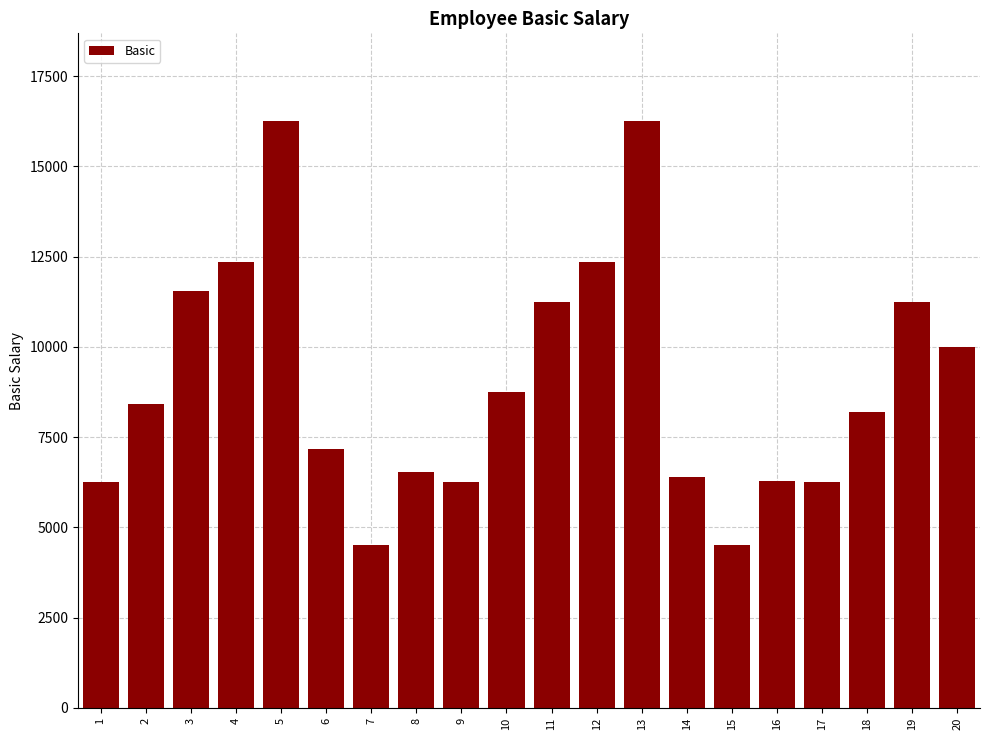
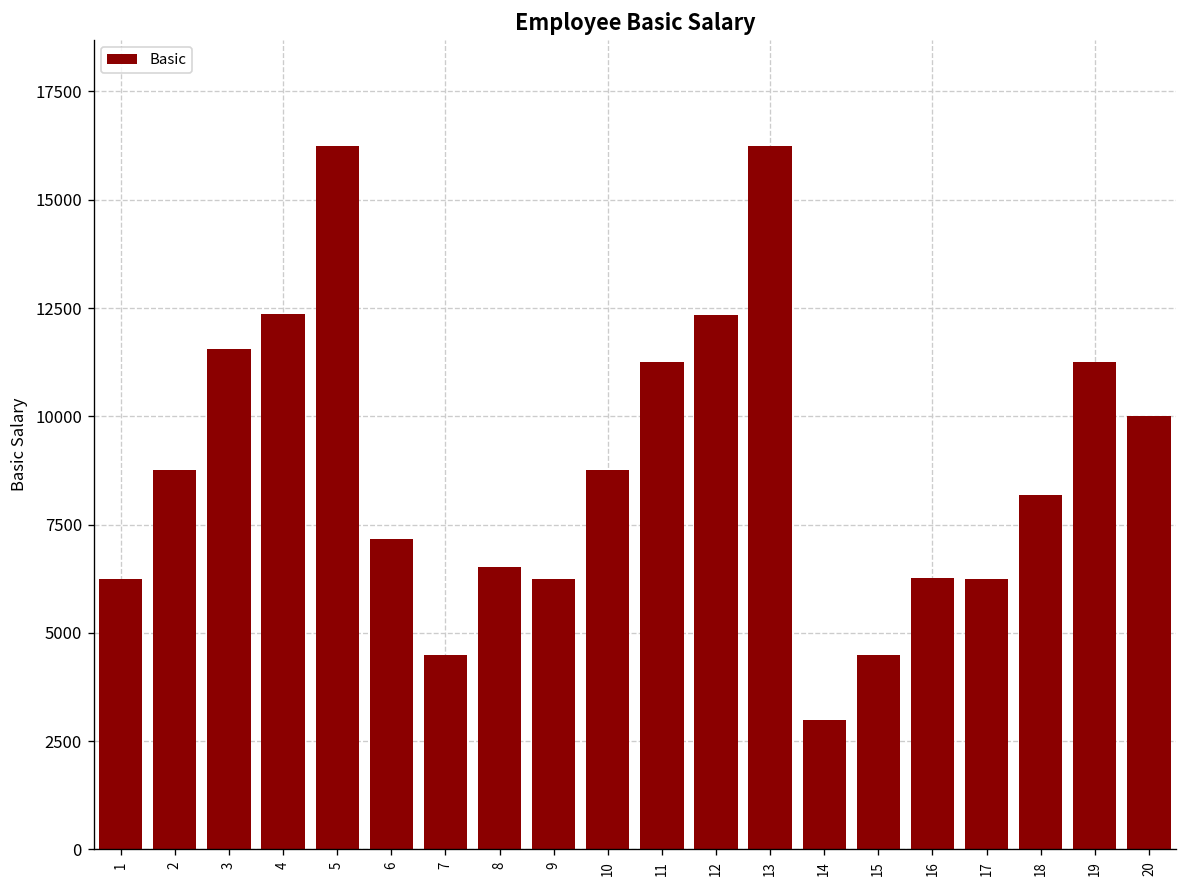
2: 8400 -> 8800
14: 6400 -> 3000
